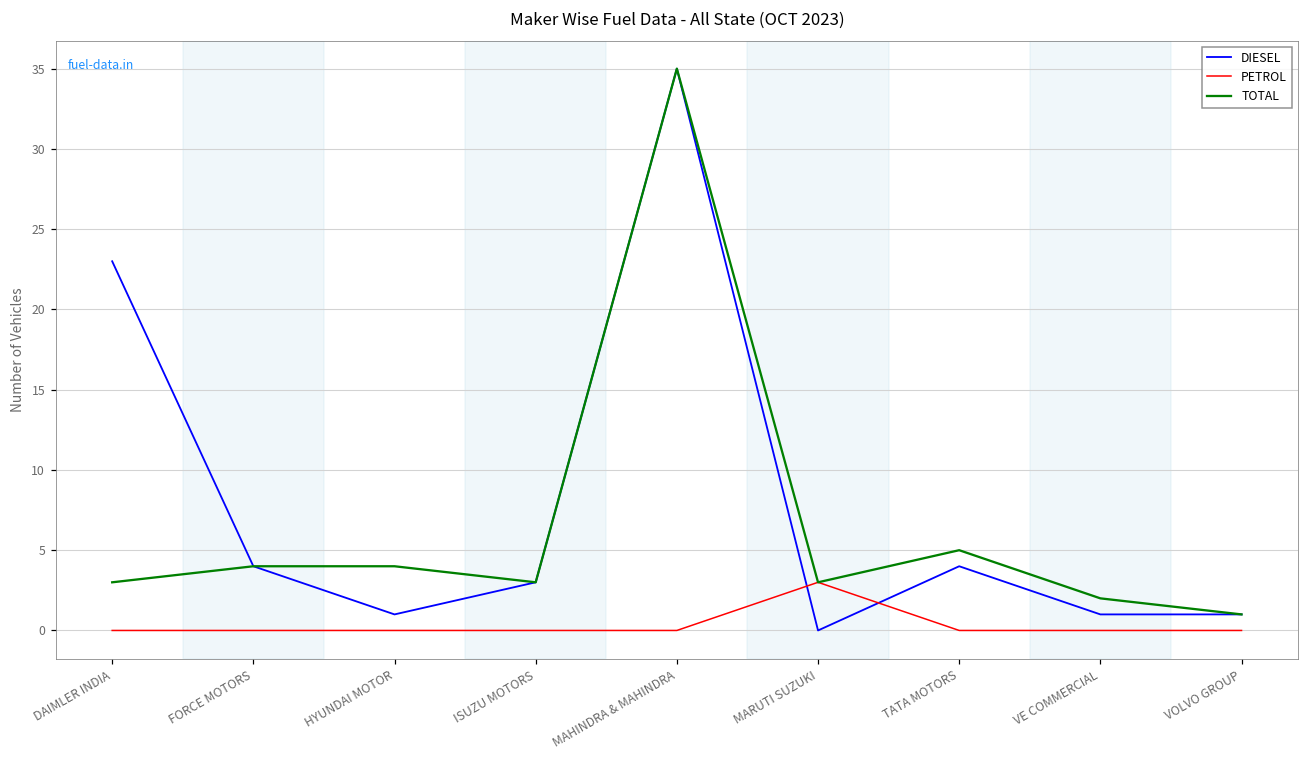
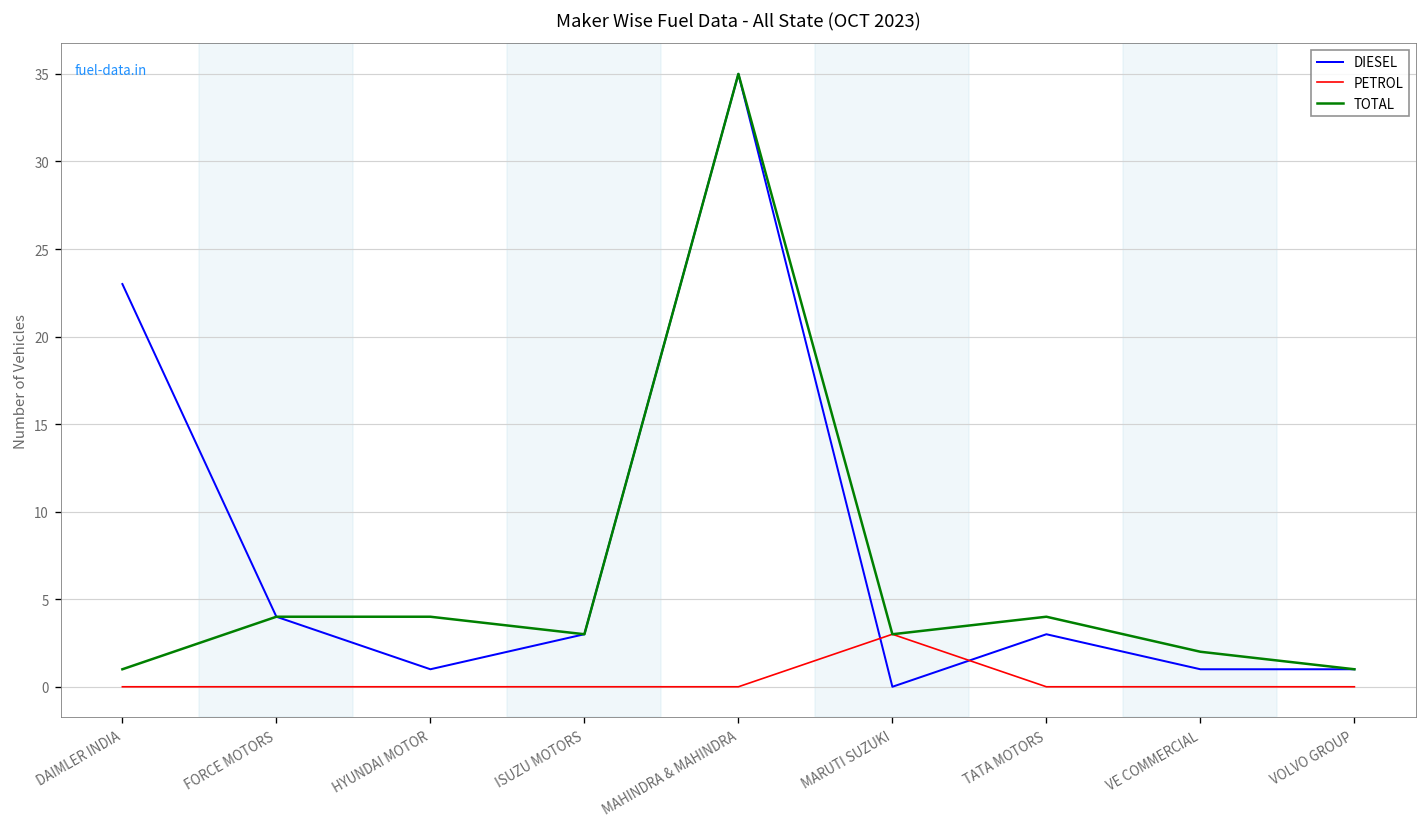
TOTAL, DAIMLER INDIA: 3 -> 1
DIESEL, TATA MOTORS: 4 -> 3
TOTAL, TATA MOTORS: 5 -> 4
